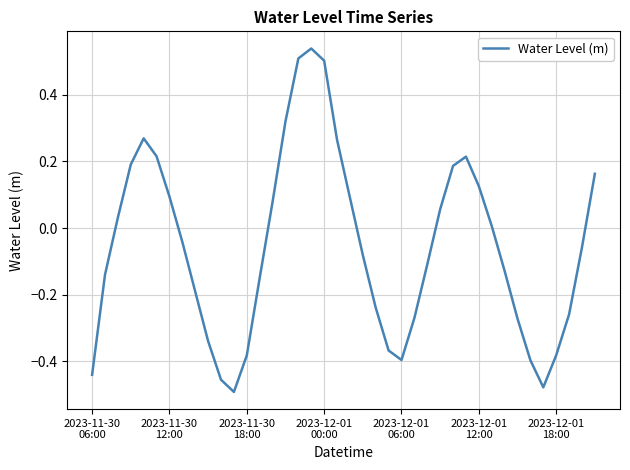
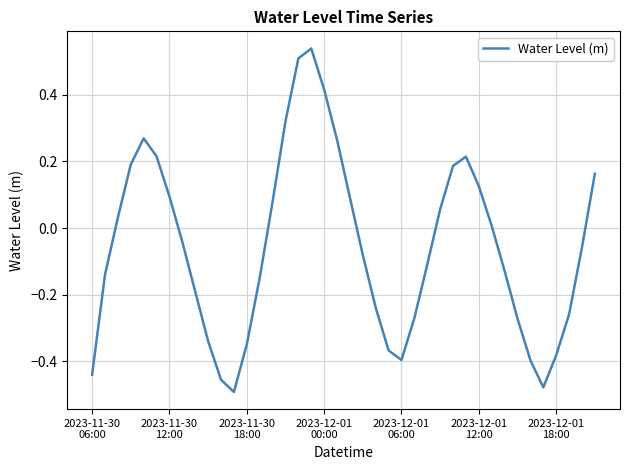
2023-11-30 18:00: -0.38 -> -0.35
2023-12-01 00:00: 0.50 -> 0.42
